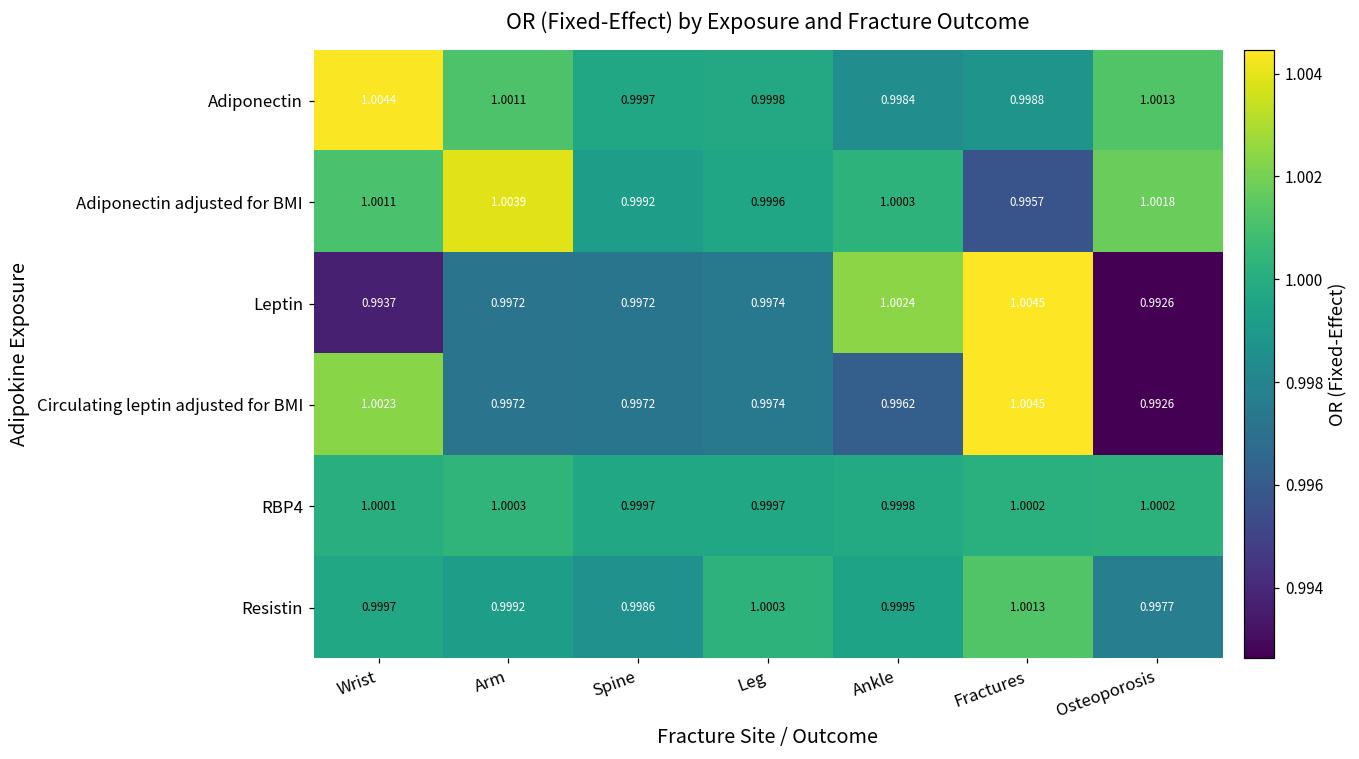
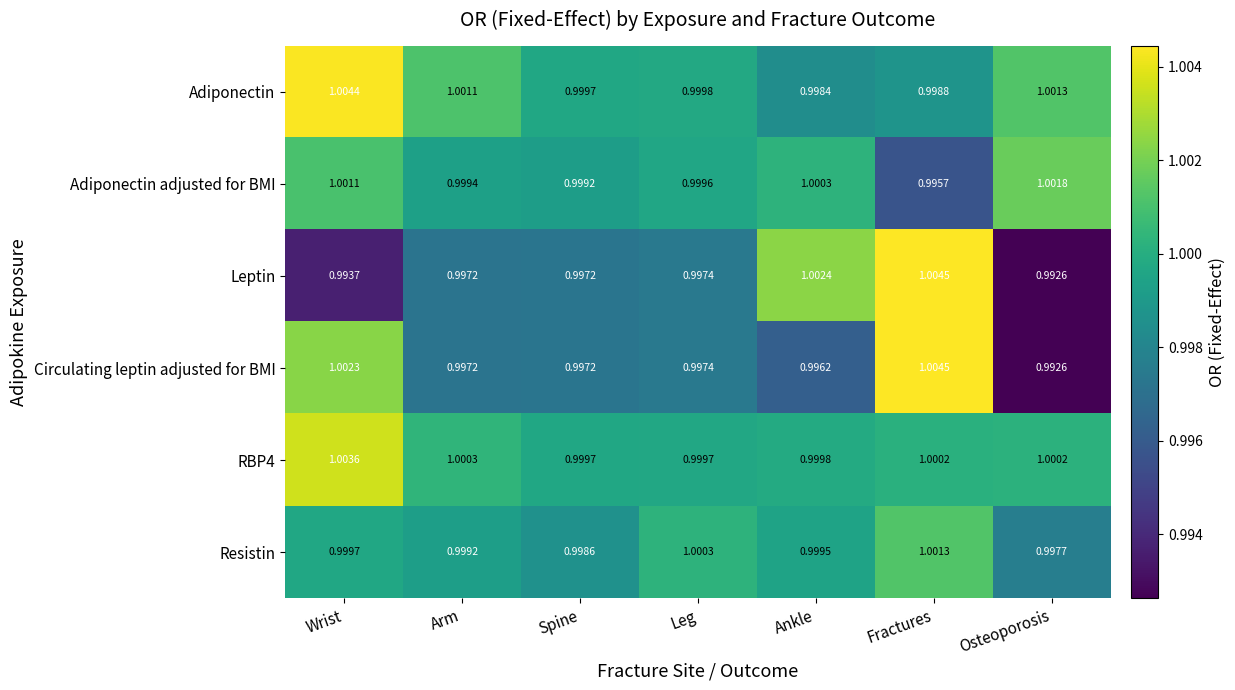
Adiponectin adjusted for BMI, Arm: 1.0039 -> 0.9994
RBP4, Wrist: 1.0001 -> 1.0036
